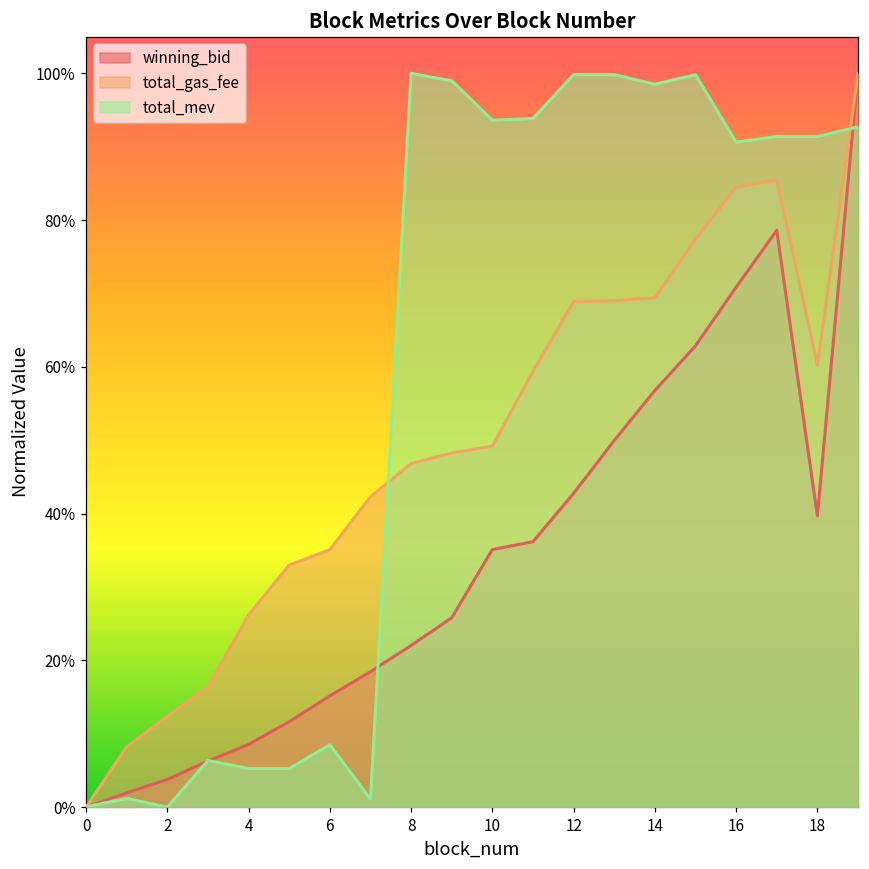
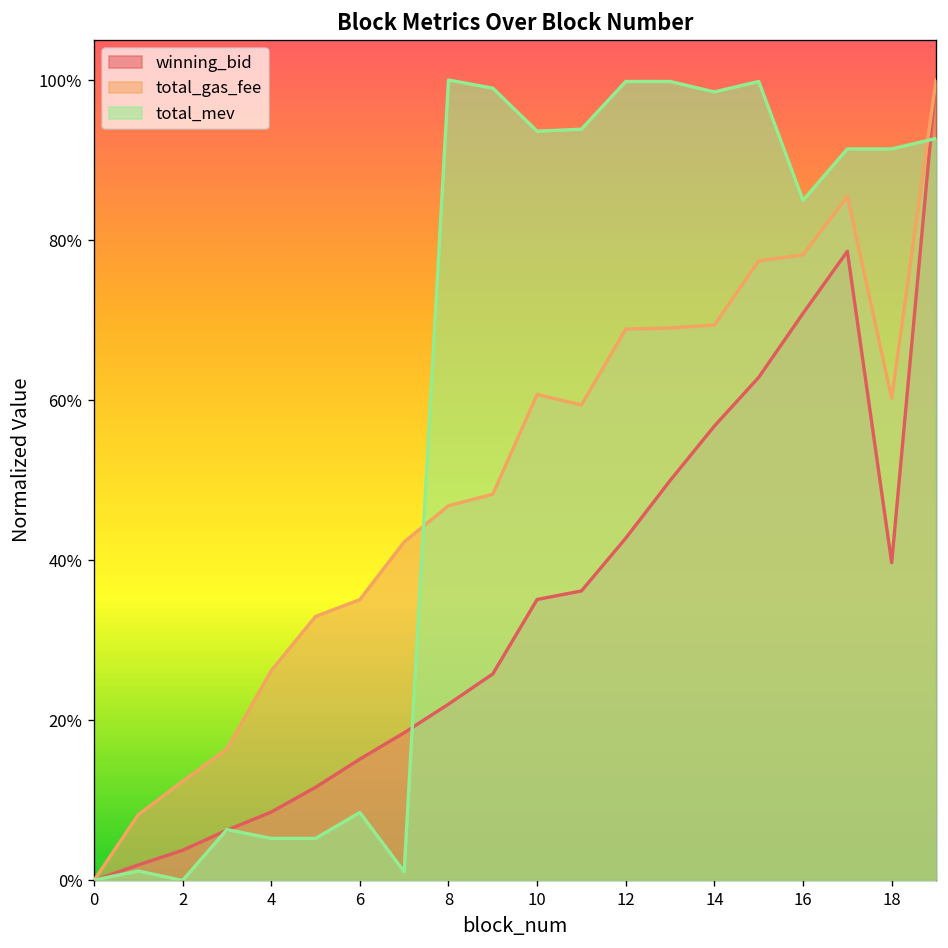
total_gas_fee, 10: 49% -> 61%
total_gas_fee, 16: 85% -> 78%
total_mev, 16: 91% -> 85%
